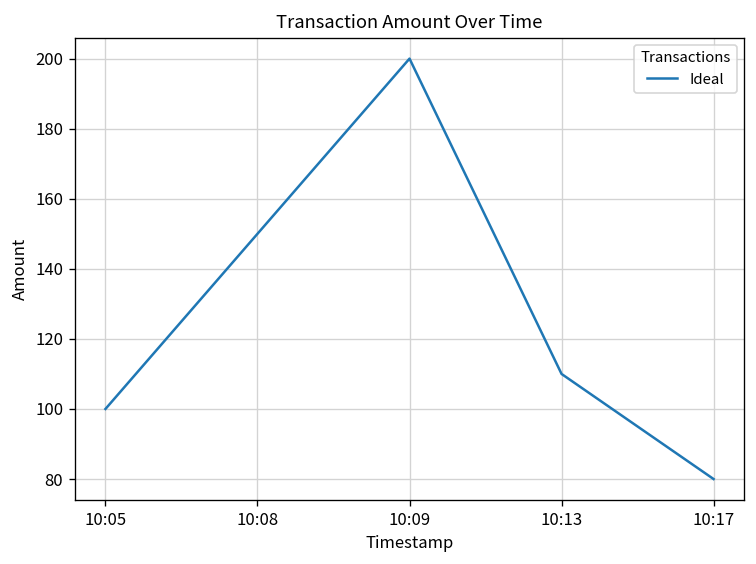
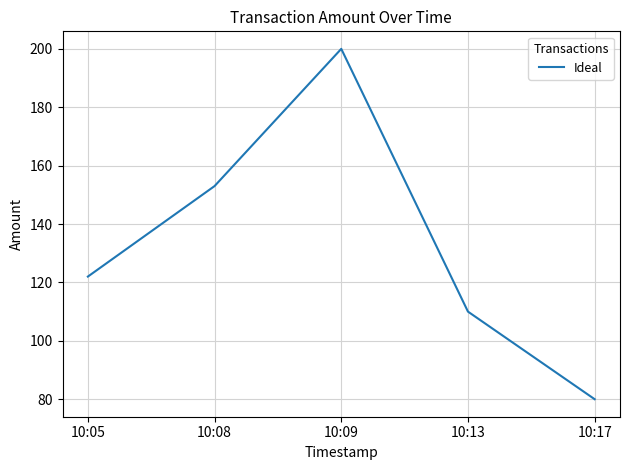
10:05: 100 -> 122
10:08: 150 -> 153
